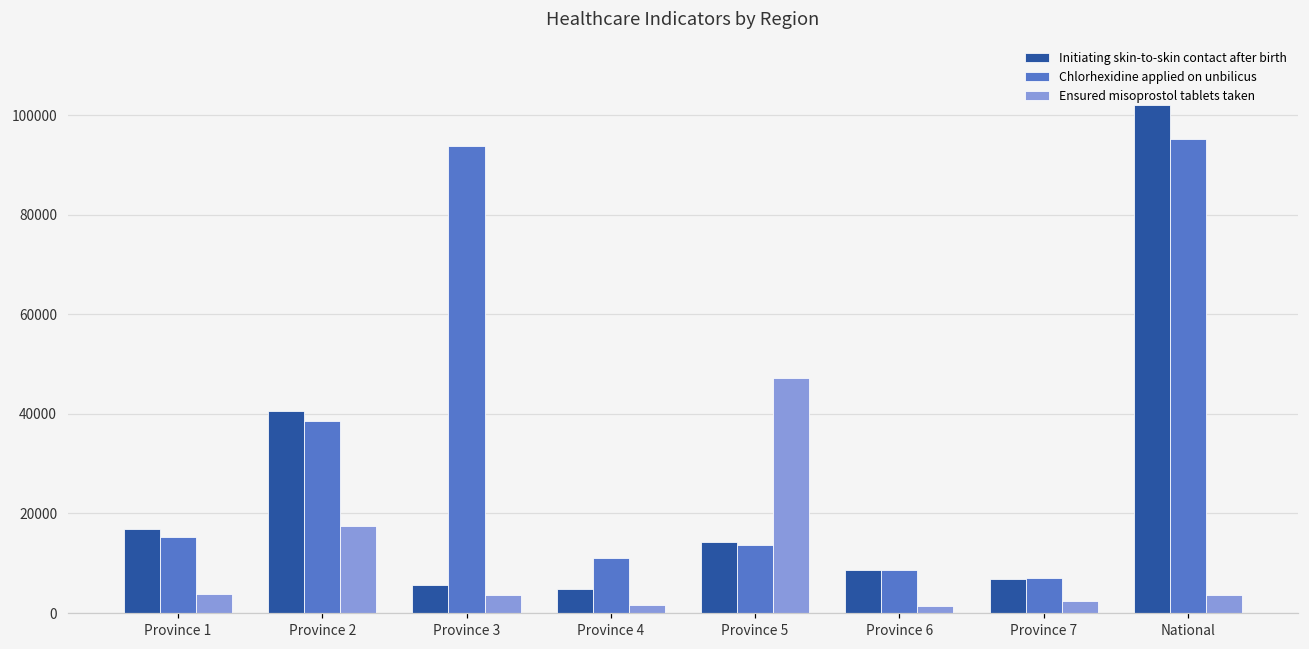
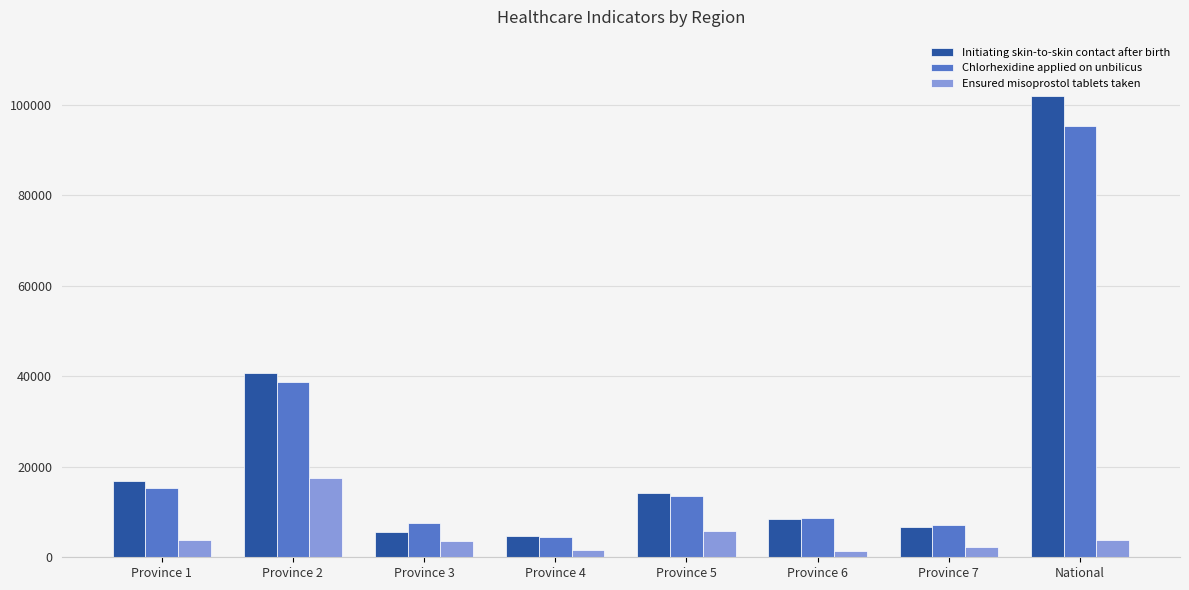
Chlorhexidine applied on unbilicus, Province 3: 94000 -> 8000
Chlorhexidine applied on unbilicus, Province 4: 11000 -> 4000
Ensured misoprostol tablets taken, Province 5: 47000 -> 6000
